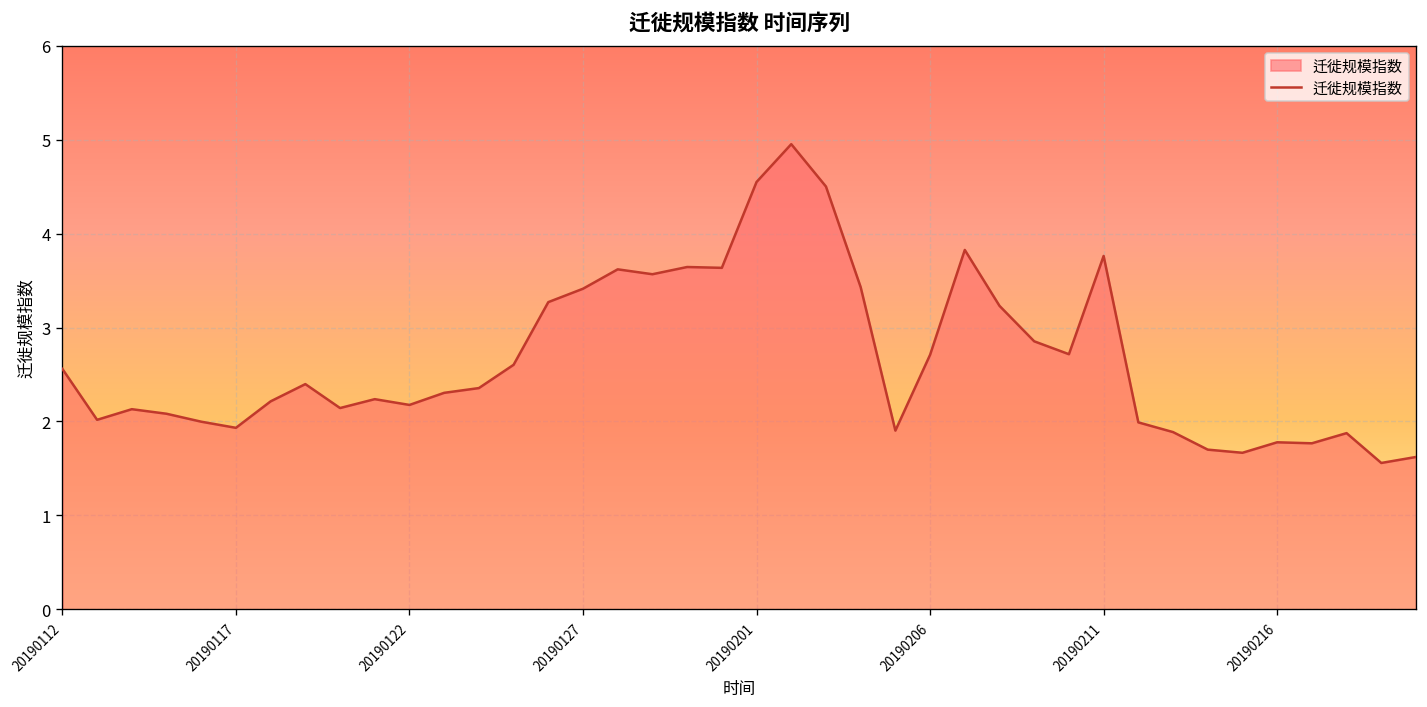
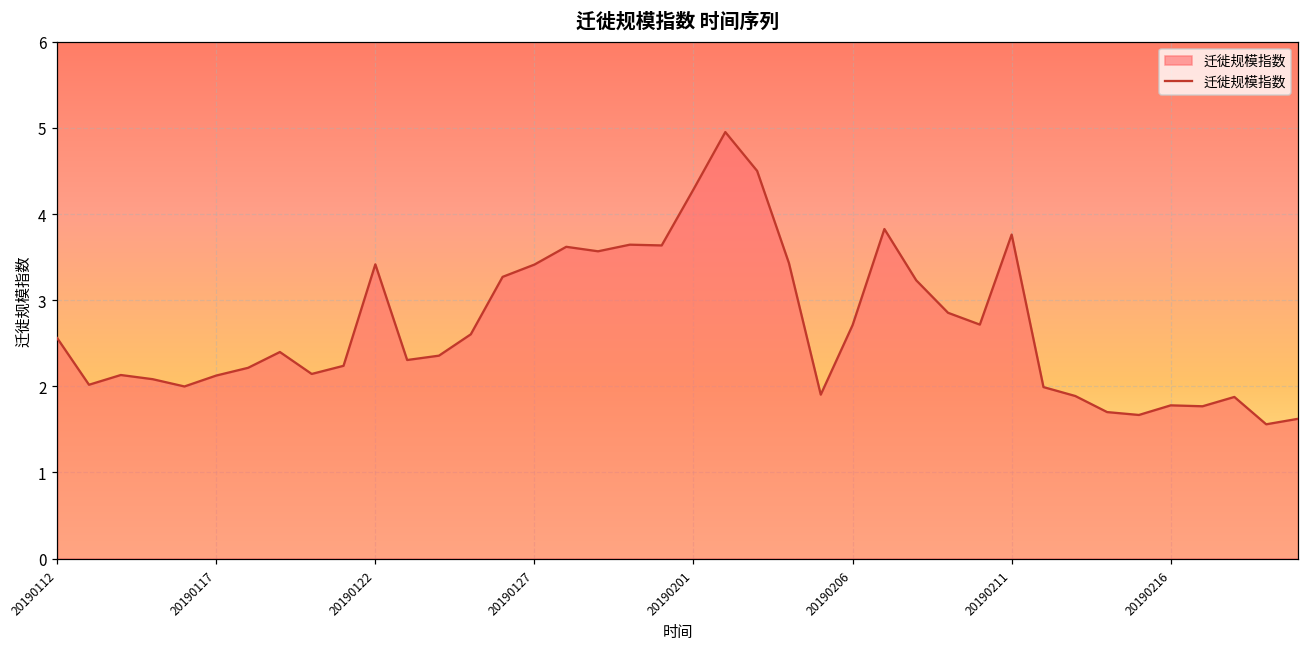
20190117: 1.9 -> 2.1
20190122: 2.2 -> 3.4
20190201: 4.5 -> 4.3
